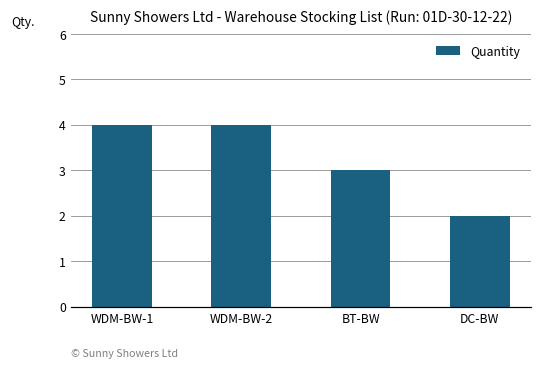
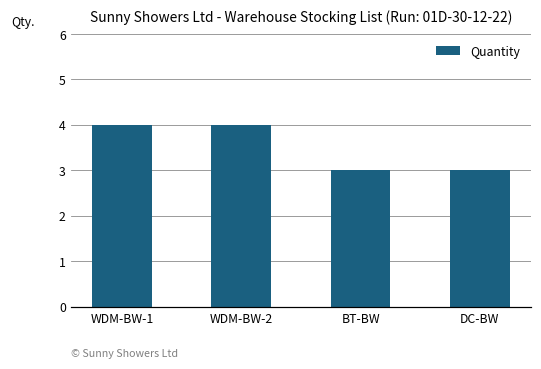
DC-BW: 2 -> 3
